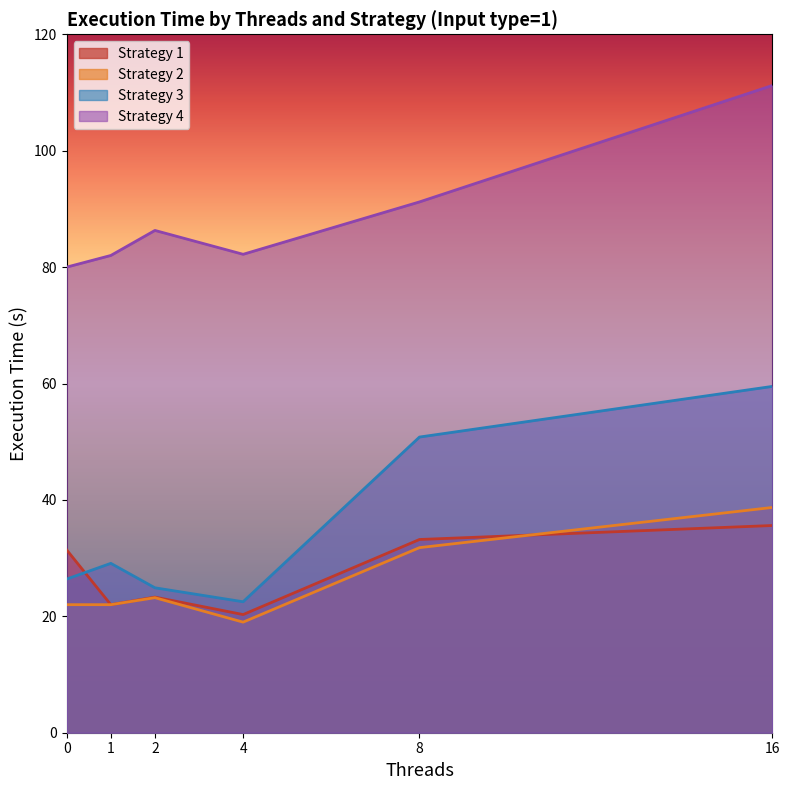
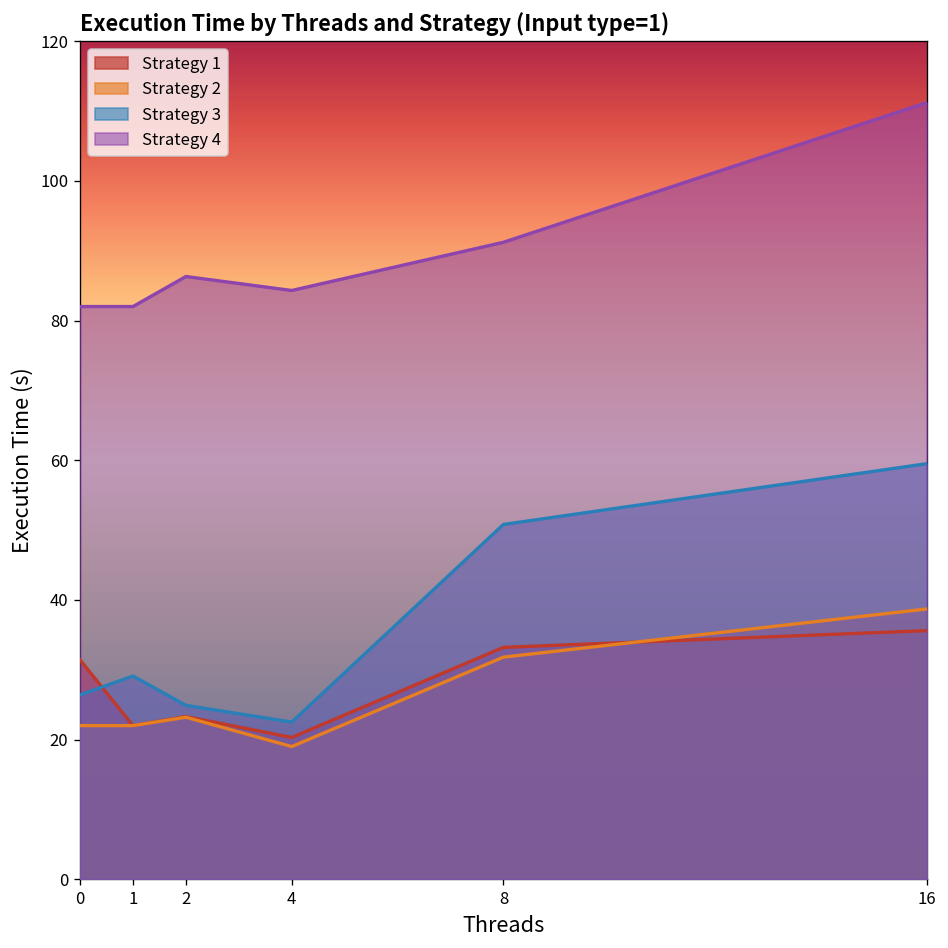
Strategy 4, 0: 80 -> 82
Strategy 4, 4: 82 -> 84
